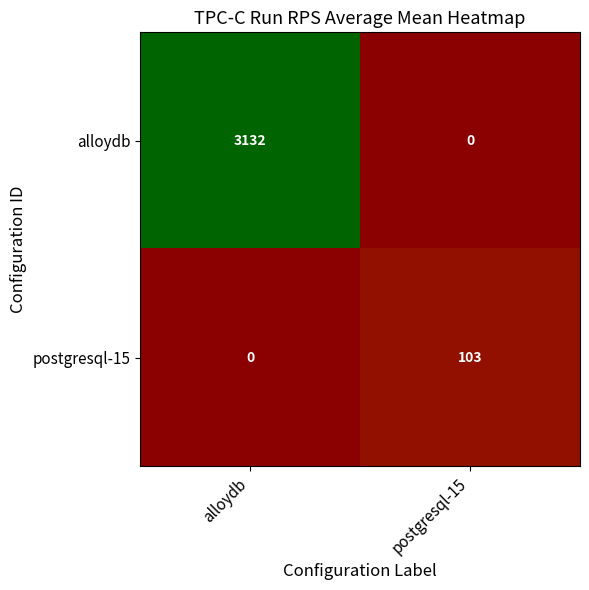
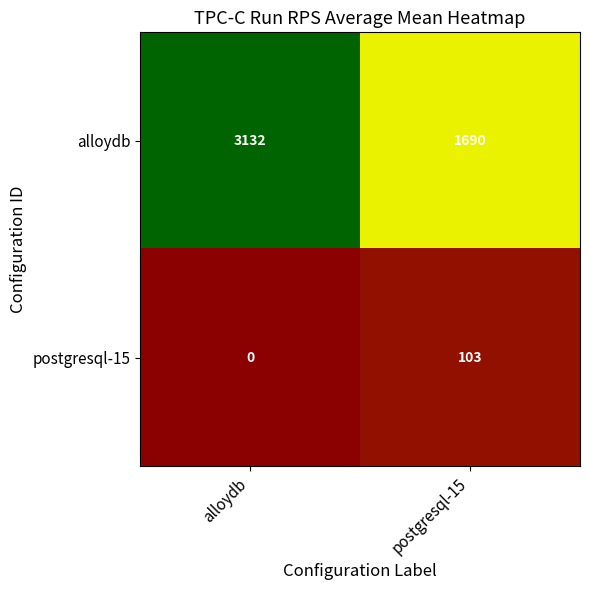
alloydb, postgresql-15: 0 -> 1690
